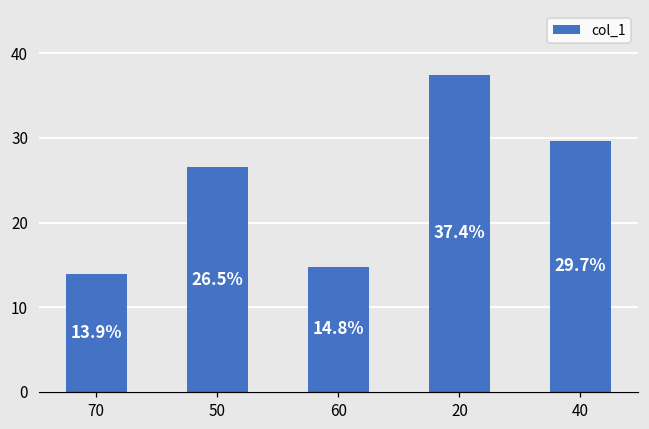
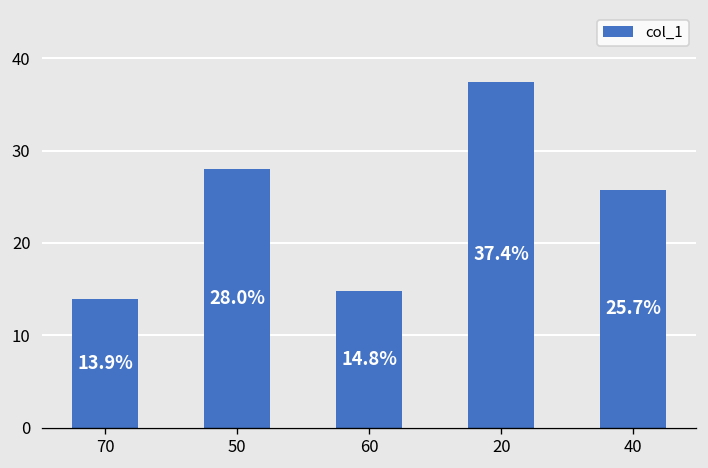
50: 26.5% -> 28.0%
40: 29.7% -> 25.7%
